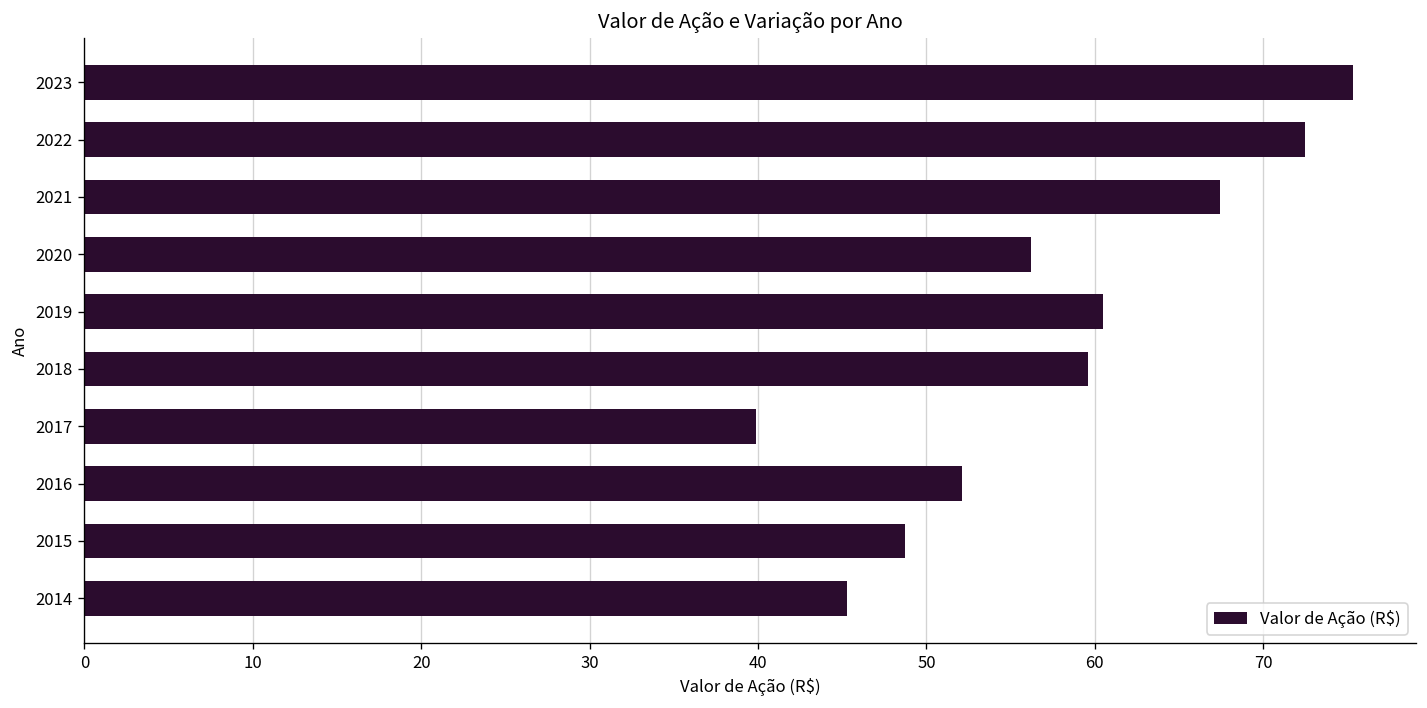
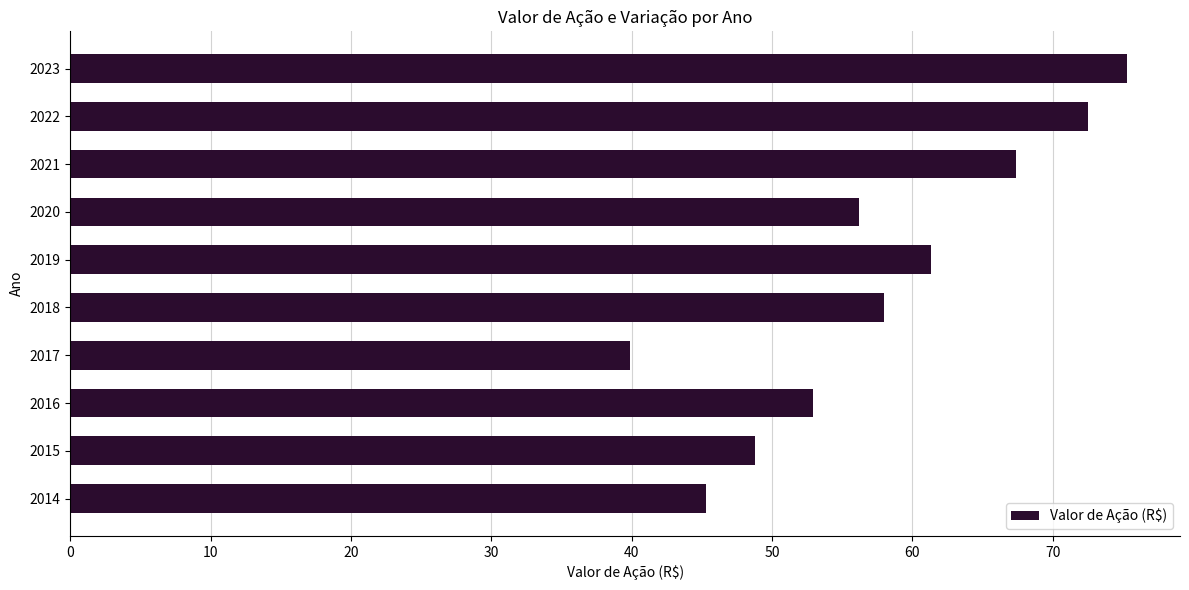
2019: 60.5 -> 61.3
2018: 59.6 -> 58.0
2016: 52.1 -> 52.9
